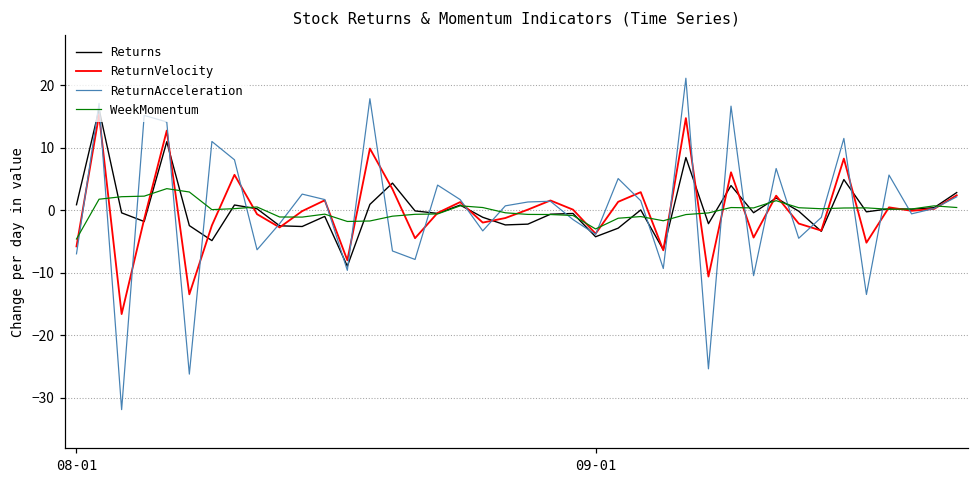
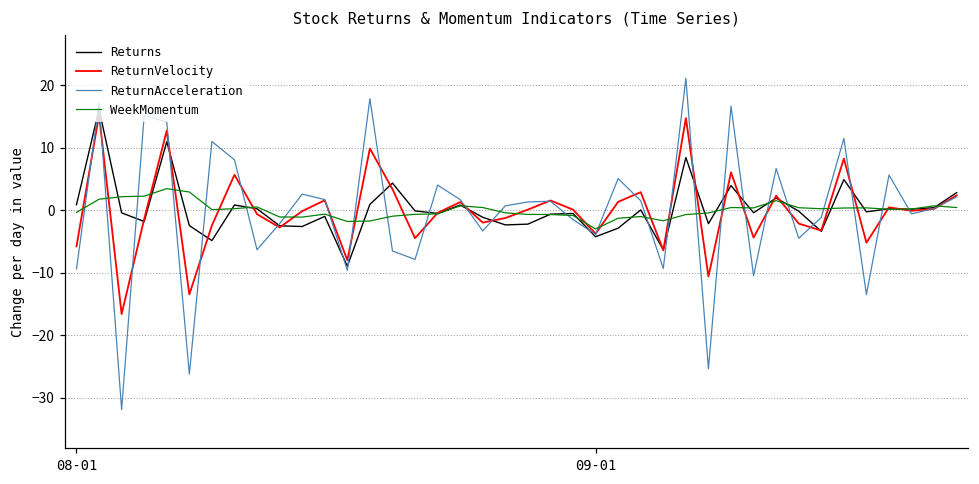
ReturnAcceleration, 08-01: -7 -> -9
WeekMomentum, 08-01: -5 -> 0
